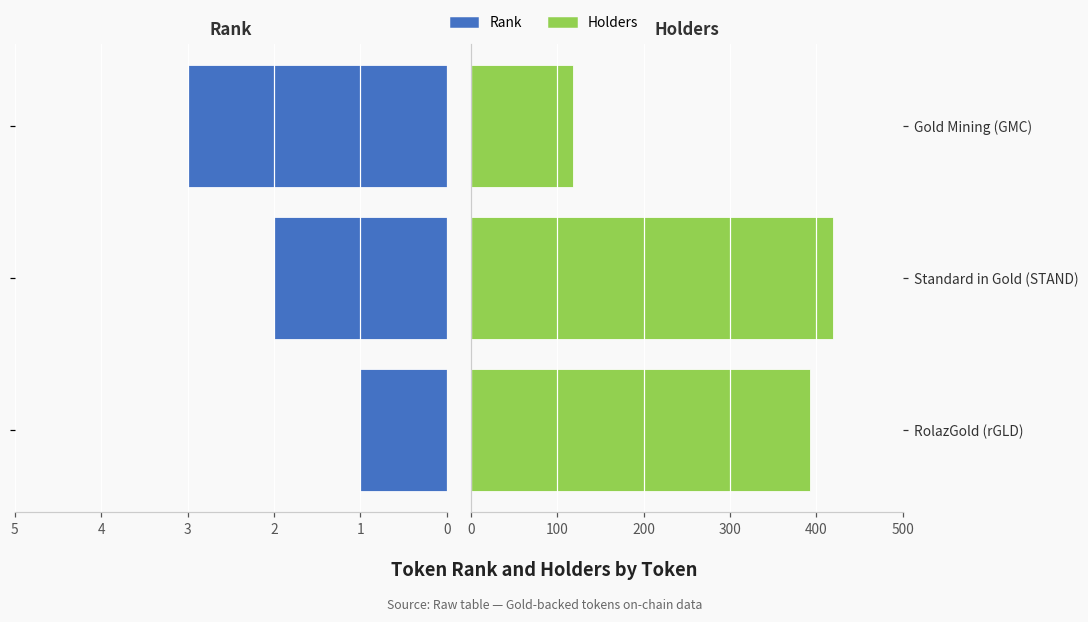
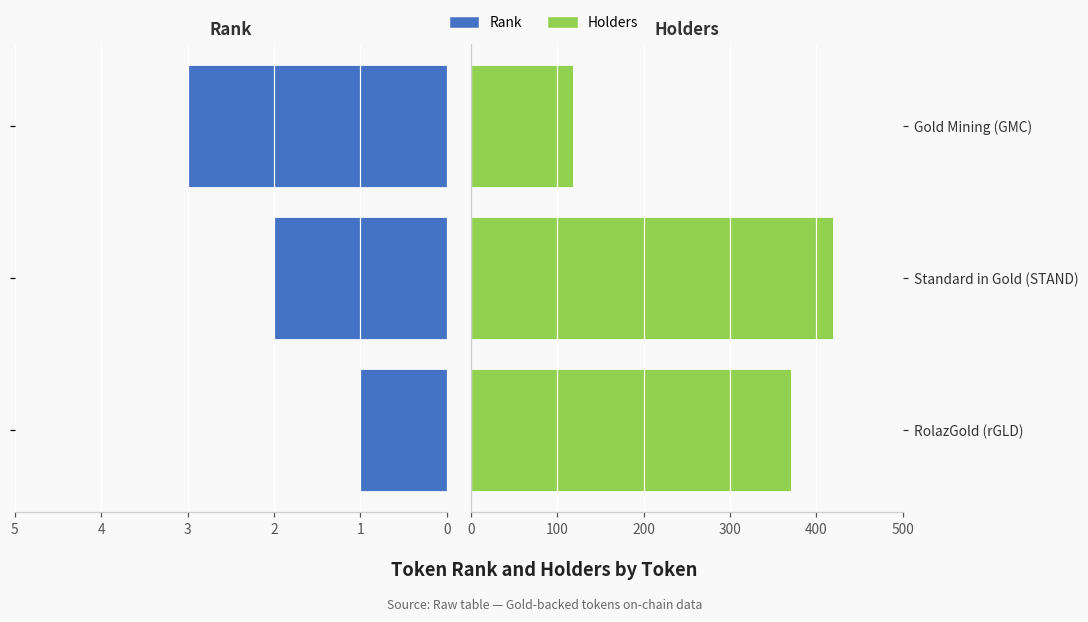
Holders, RolazGold (rGLD): 390 -> 370
